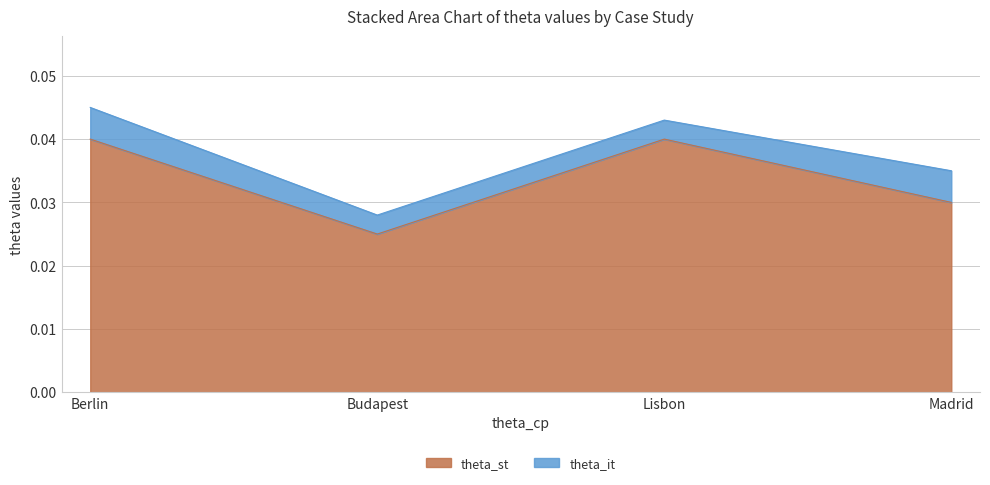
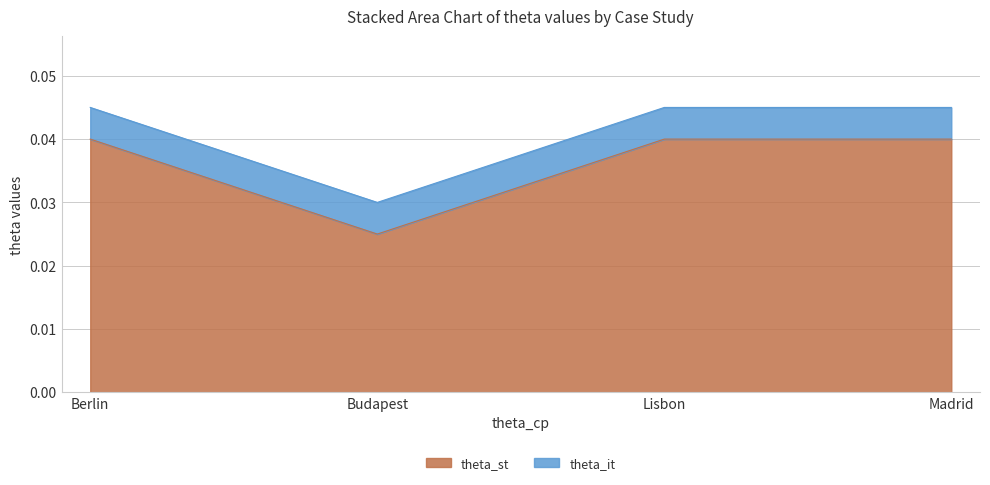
theta_it, Budapest: 0.003 -> 0.005
theta_it, Lisbon: 0.003 -> 0.005
theta_st, Madrid: 0.03 -> 0.04
